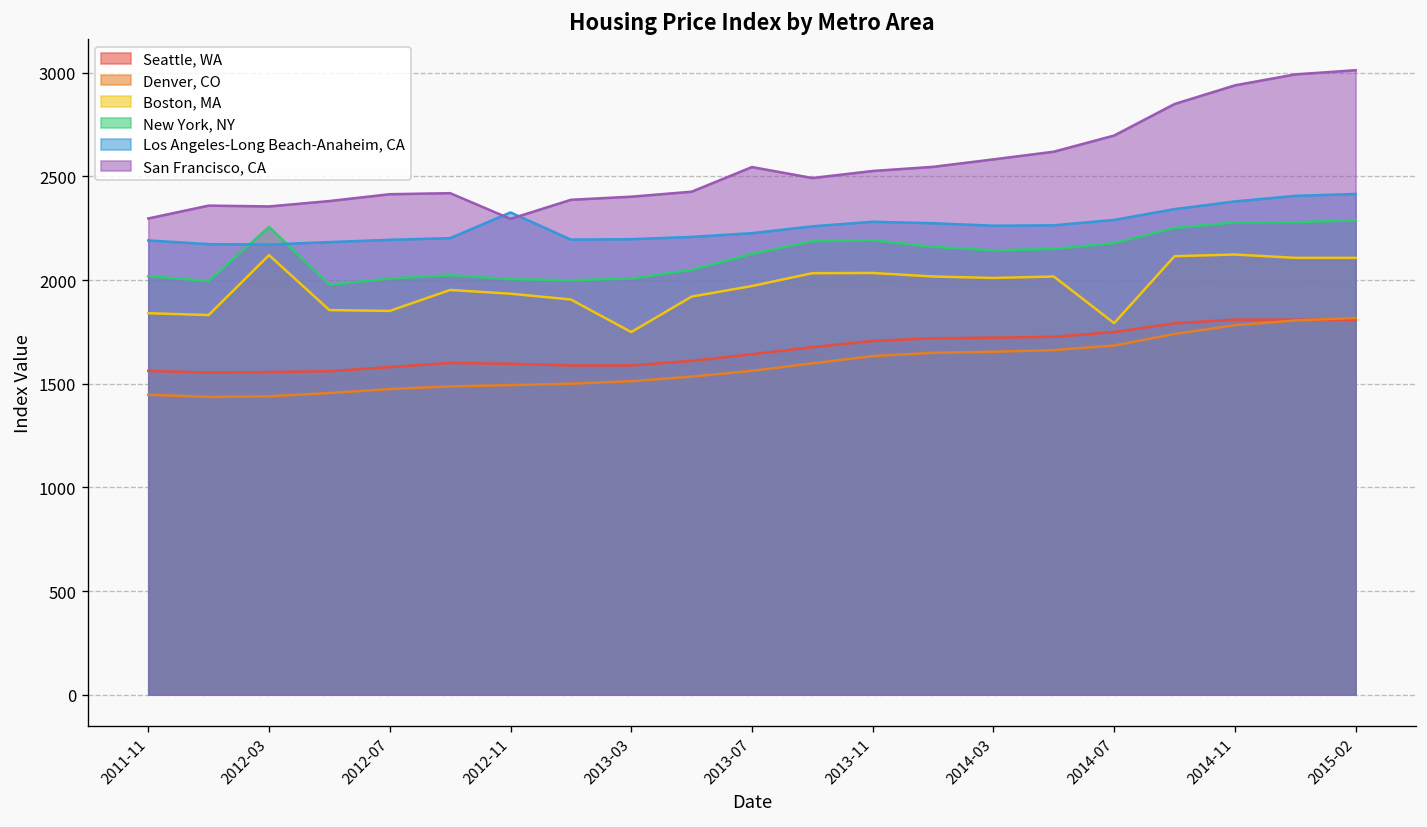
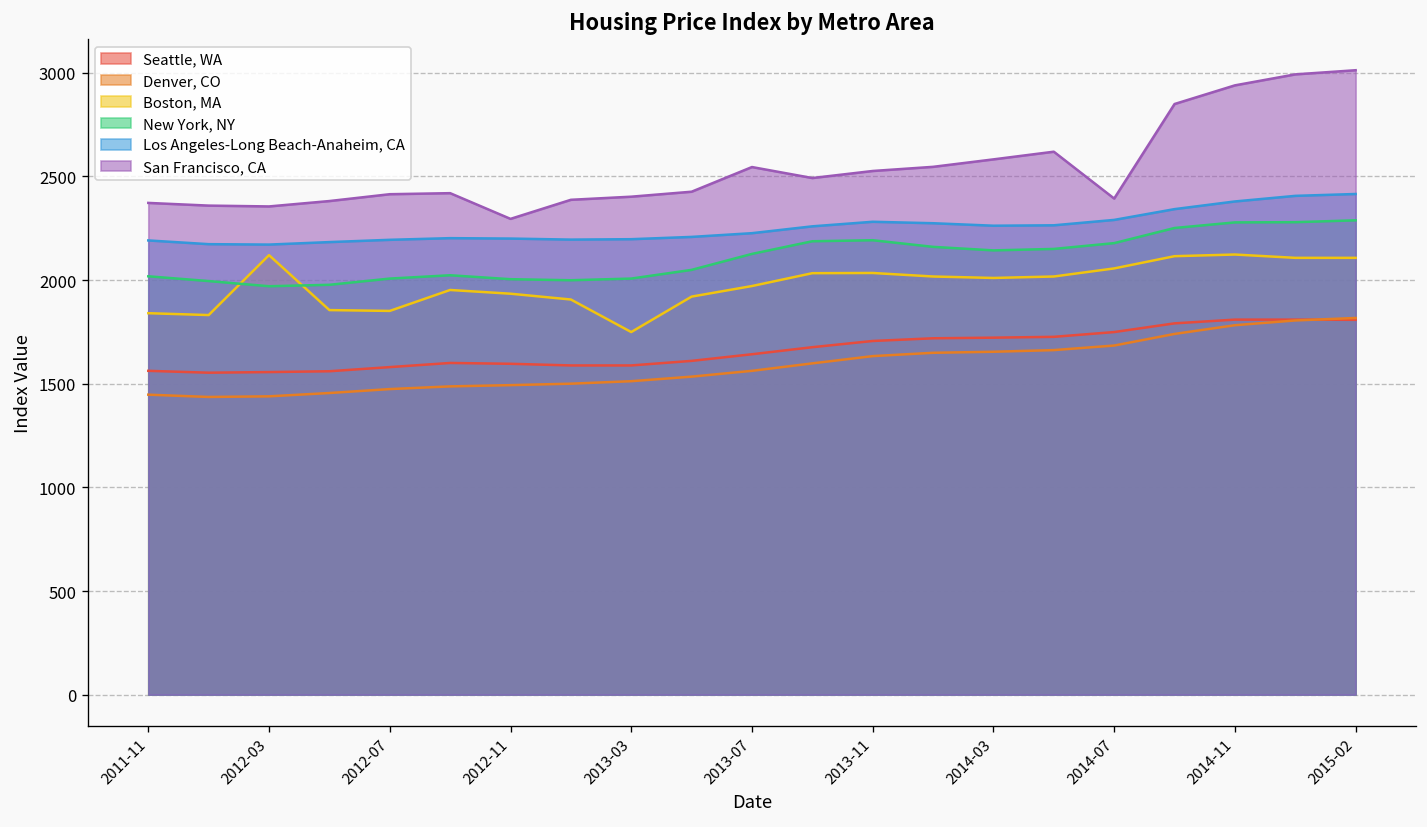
San Francisco, CA, 2011-11: 2300 -> 2370
New York, NY, 2012-03: 2260 -> 1970
Los Angeles-Long Beach-Anaheim, CA, 2012-11: 2330 -> 2200
Boston, MA, 2014-07: 1790 -> 2060
San Francisco, CA, 2014-07: 2700 -> 2390
